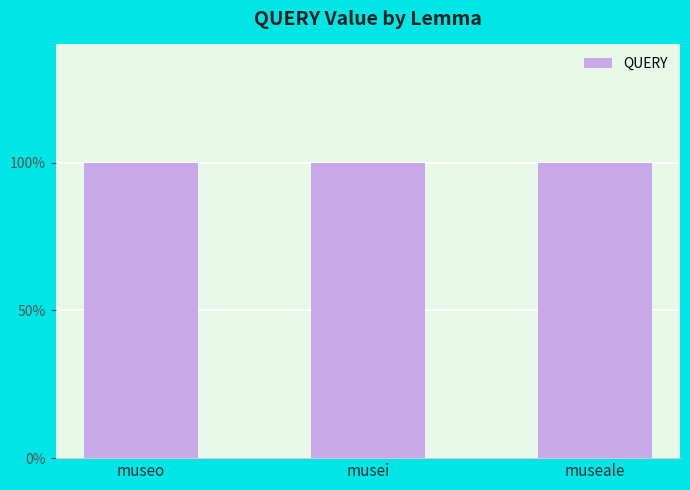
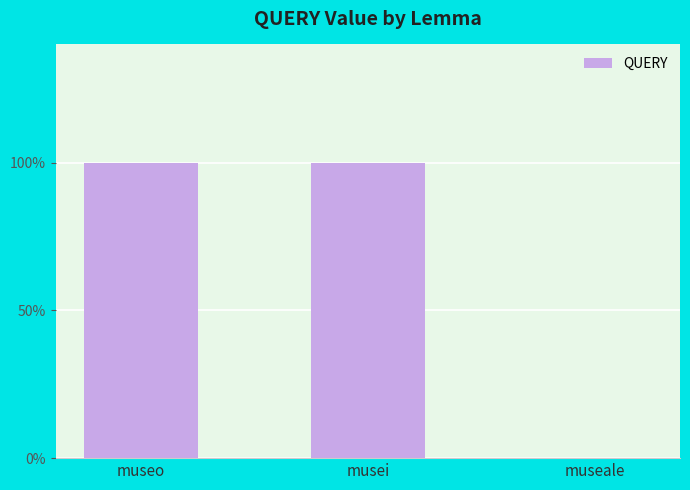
museale: 100% -> 0%
